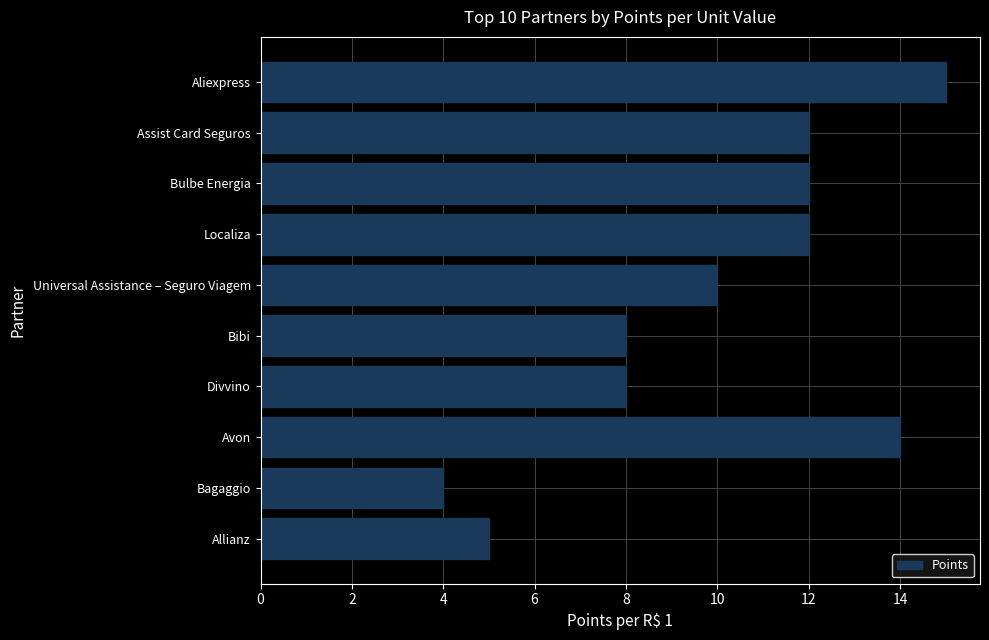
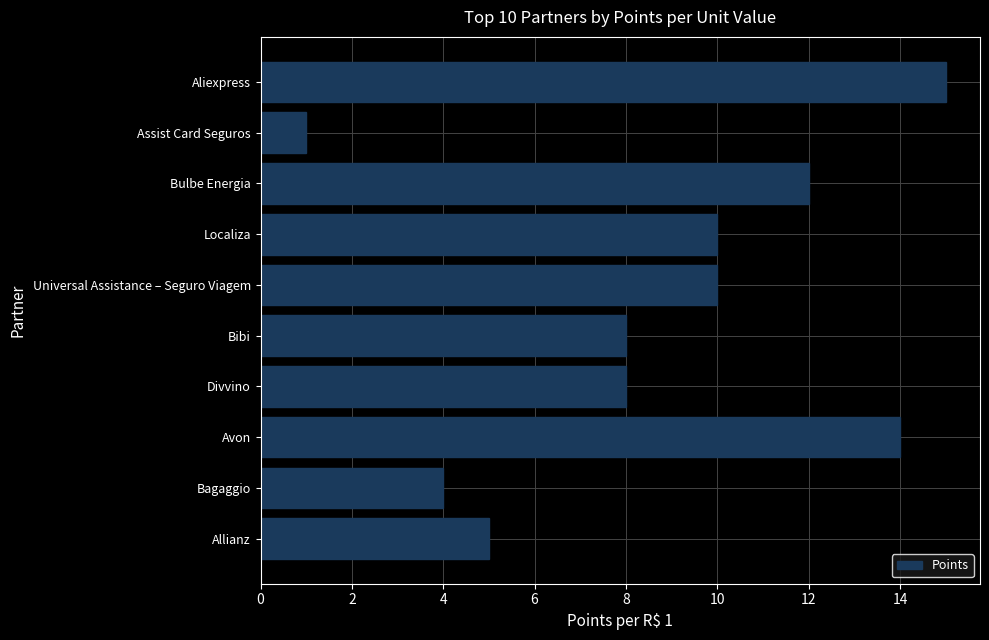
Assist Card Seguros: 12 -> 1
Localiza: 12 -> 10
